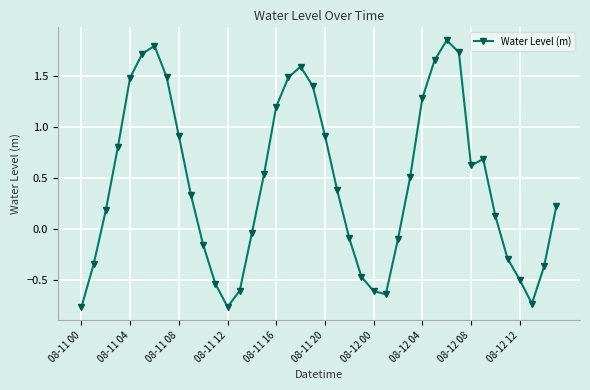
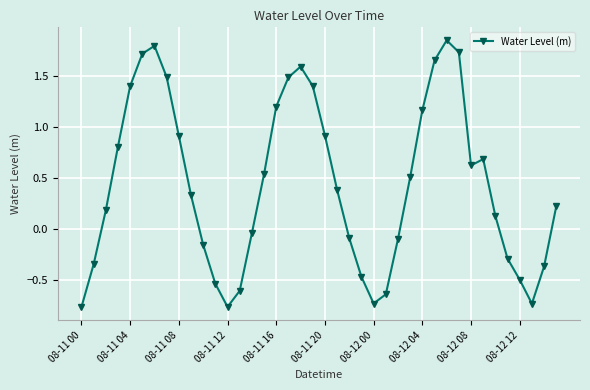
08-11 04: 1.49 -> 1.40
08-12 00: -0.61 -> -0.73
08-12 04: 1.28 -> 1.17
